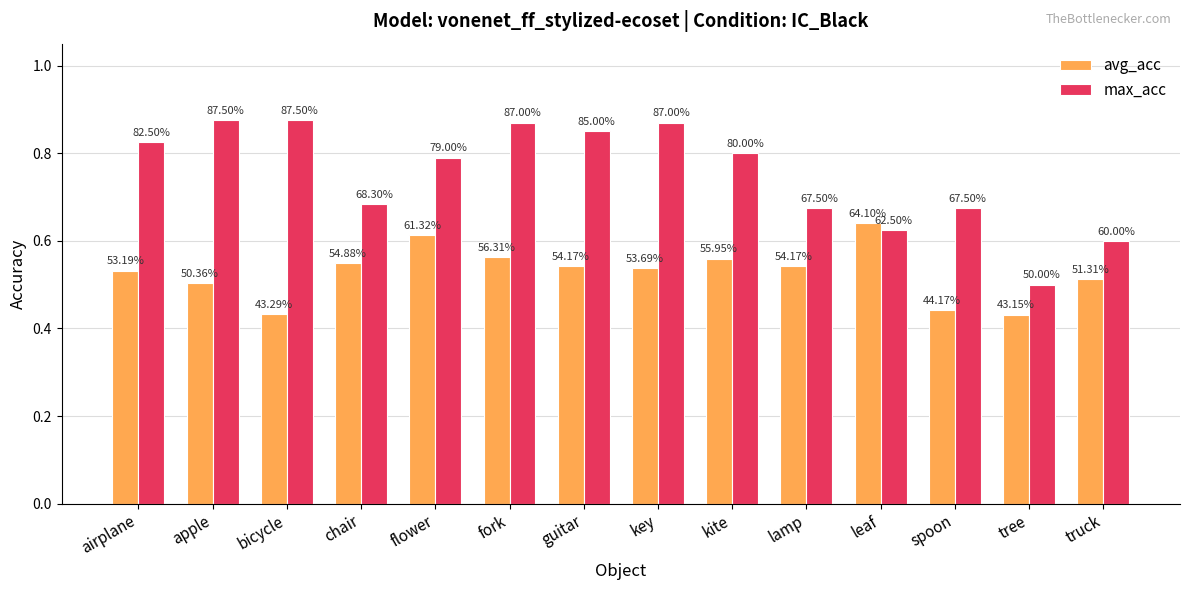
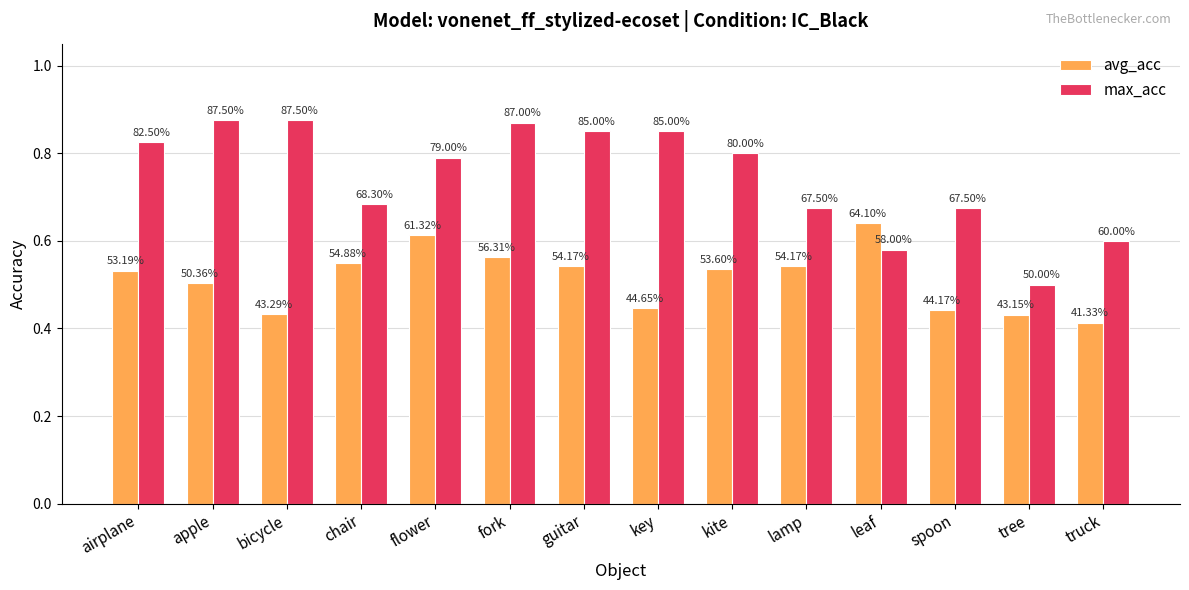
avg_acc, key: 53.69% -> 44.65%
max_acc, key: 87.00% -> 85.00%
avg_acc, kite: 55.95% -> 53.60%
max_acc, leaf: 62.50% -> 58.00%
avg_acc, truck: 51.31% -> 41.33%
